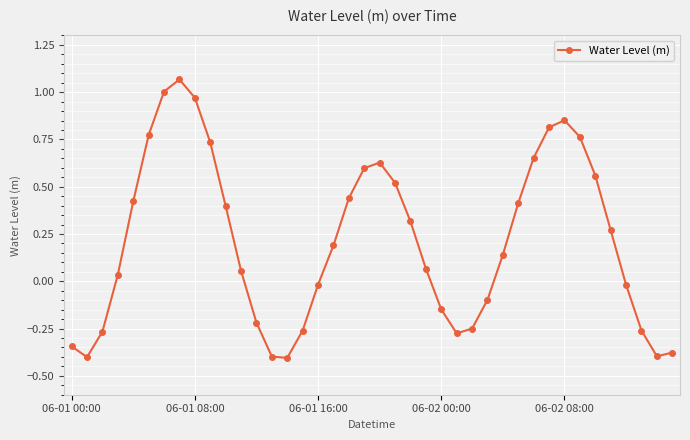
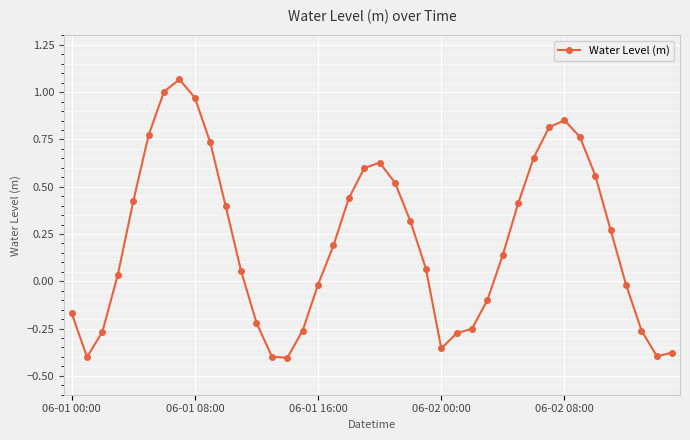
06-01 00:00: -0.34 -> -0.17
06-02 00:00: -0.15 -> -0.36
